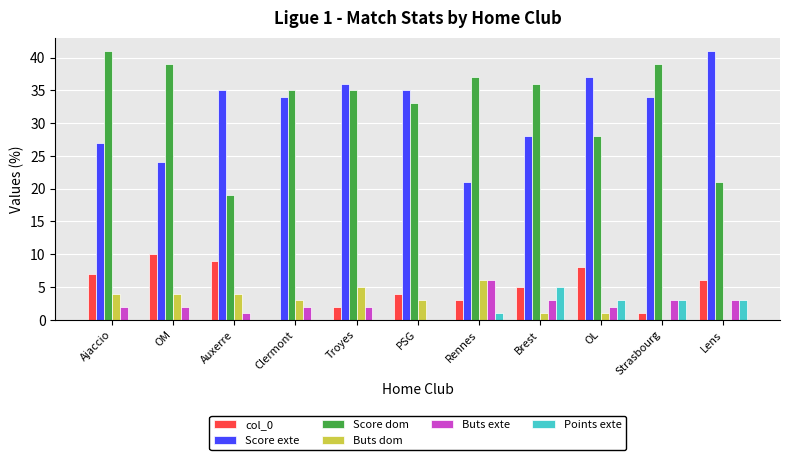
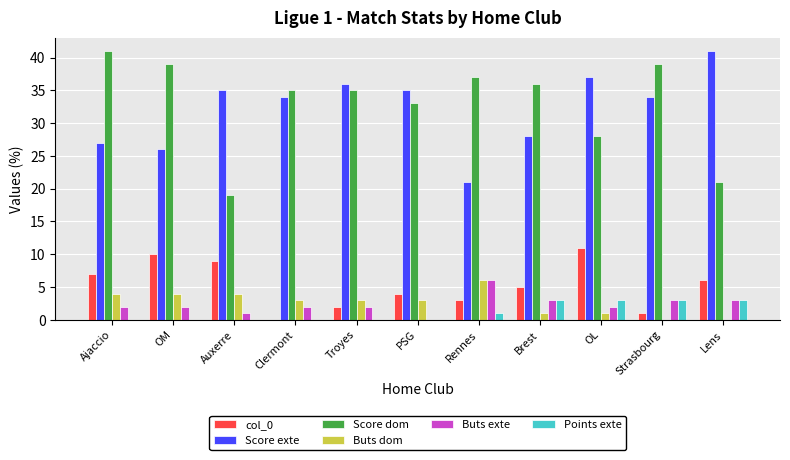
Score exte, OM: 24 -> 26
Buts dom, Troyes: 5 -> 3
Points exte, Brest: 5 -> 3
col_0, OL: 8 -> 11
